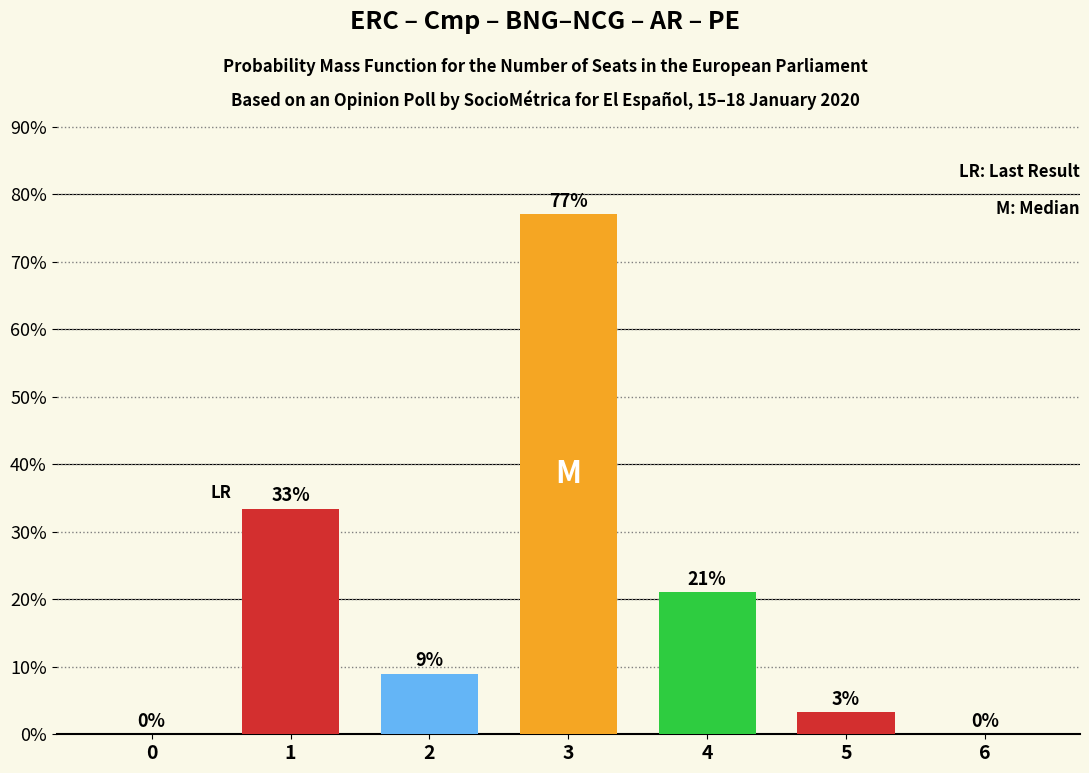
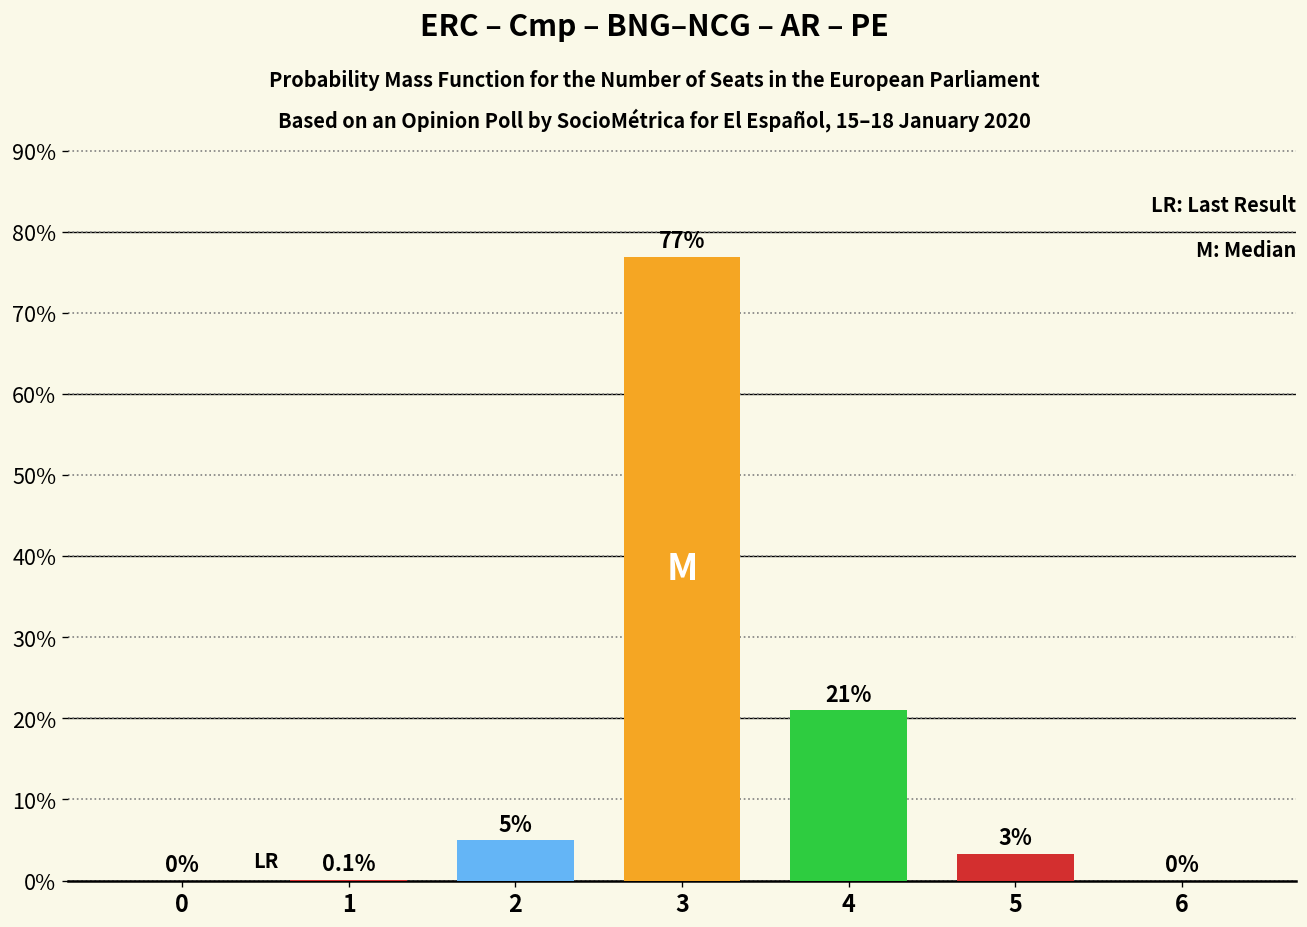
1: 33% -> 0.1%
2: 9% -> 5%
